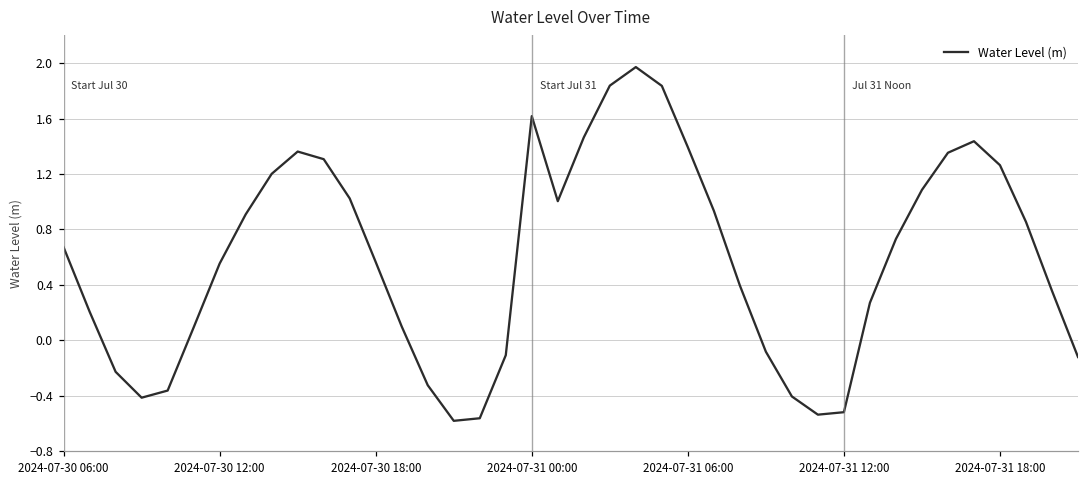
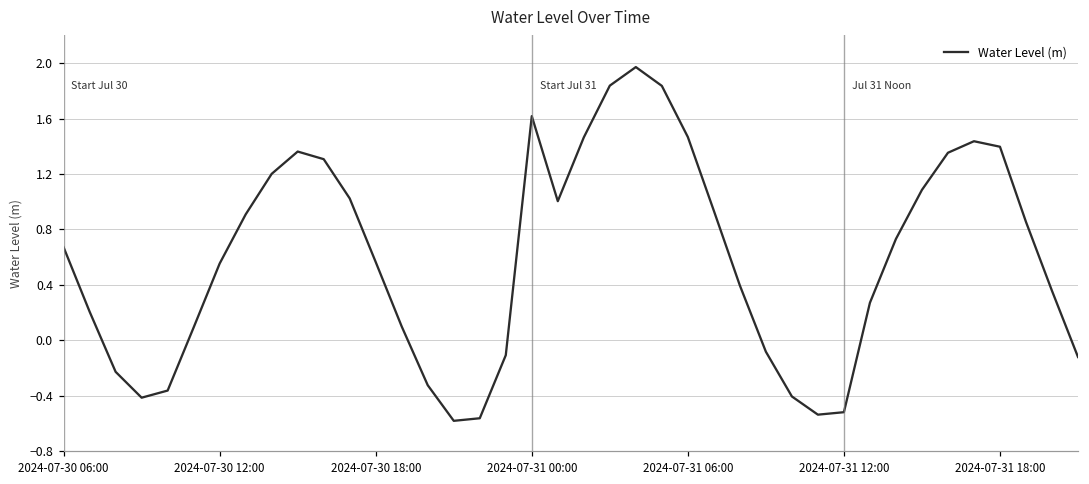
2024-07-31 06:00: 1.39 -> 1.47
2024-07-31 18:00: 1.26 -> 1.40
